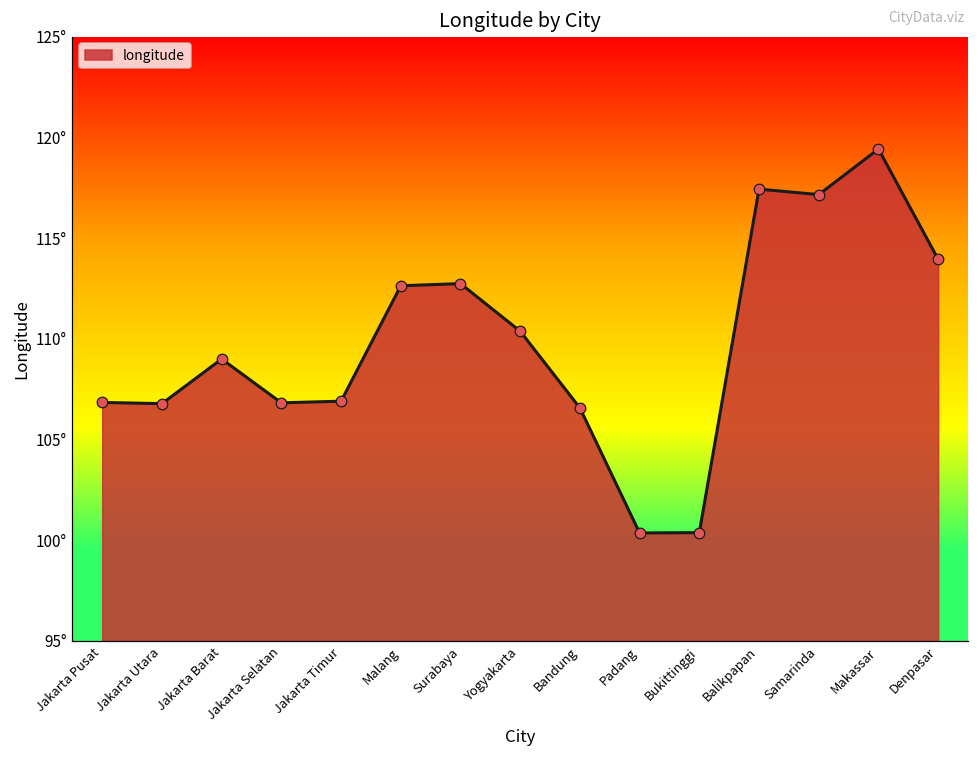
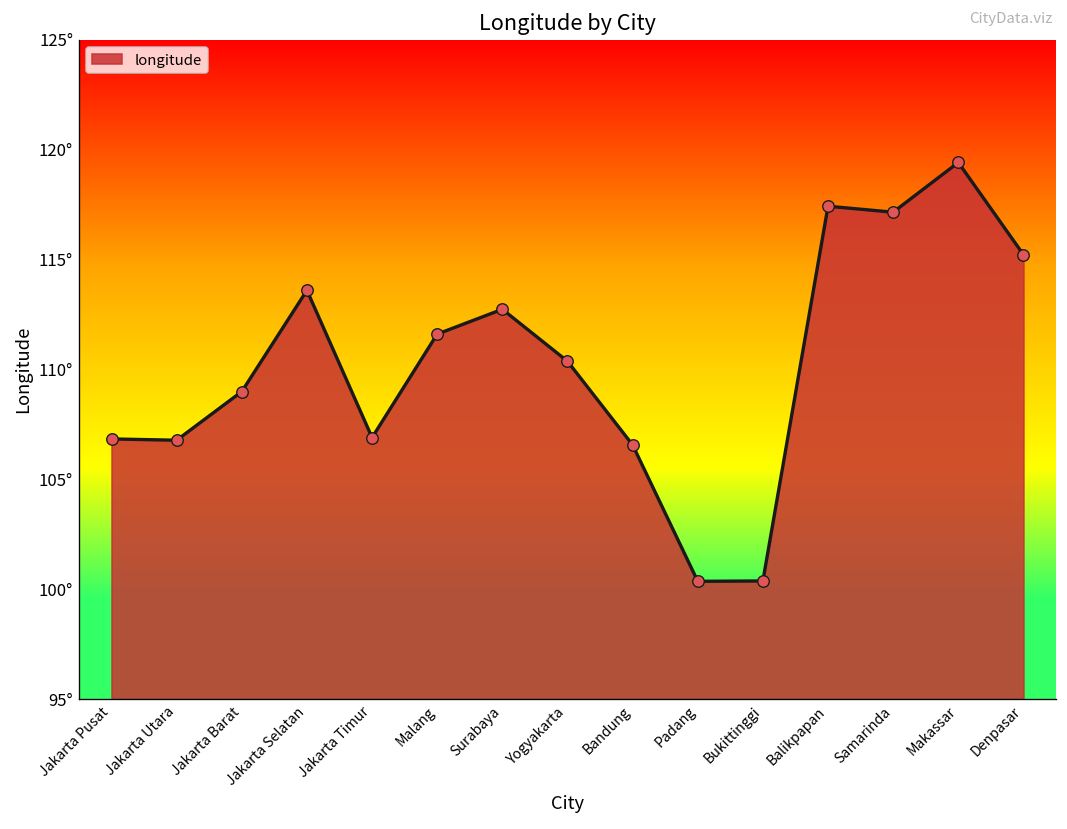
Jakarta Selatan: 106.8° -> 113.6°
Malang: 112.6° -> 111.6°
Denpasar: 113.9° -> 115.2°
